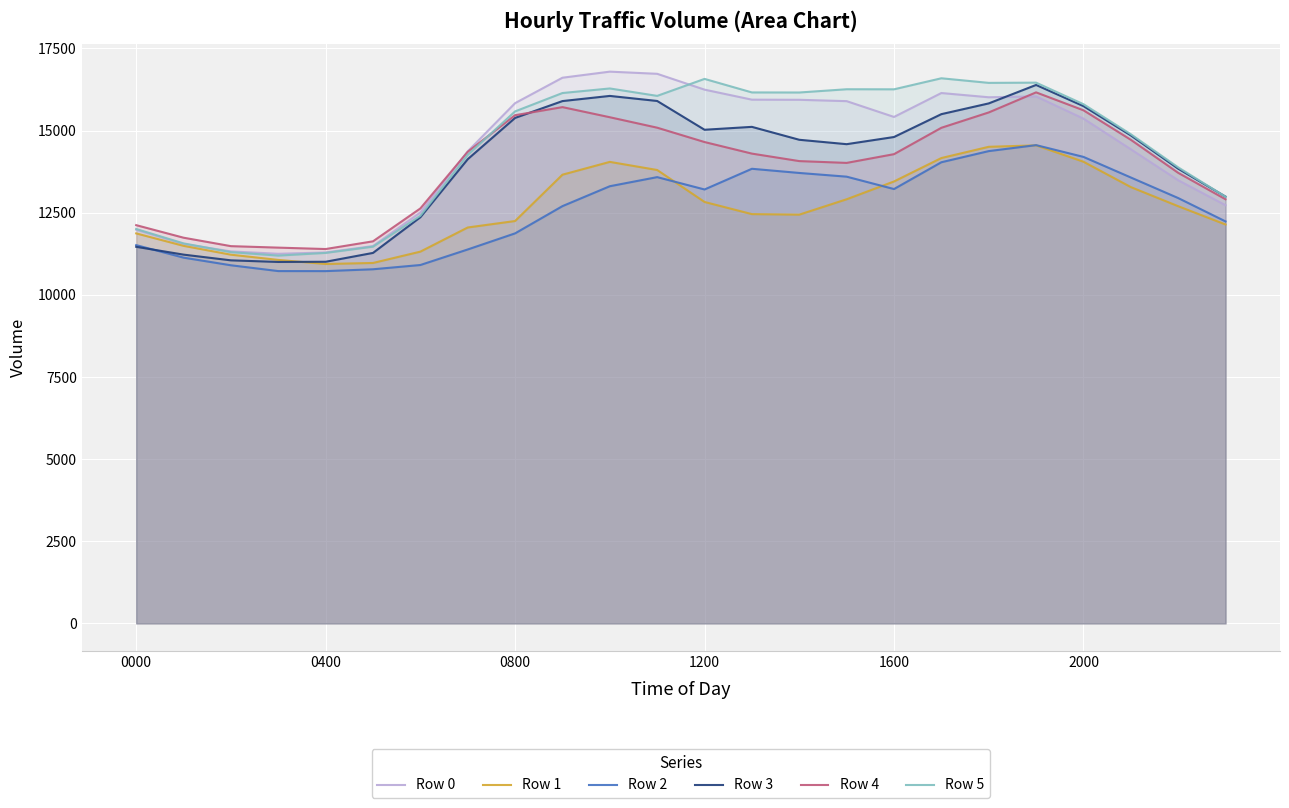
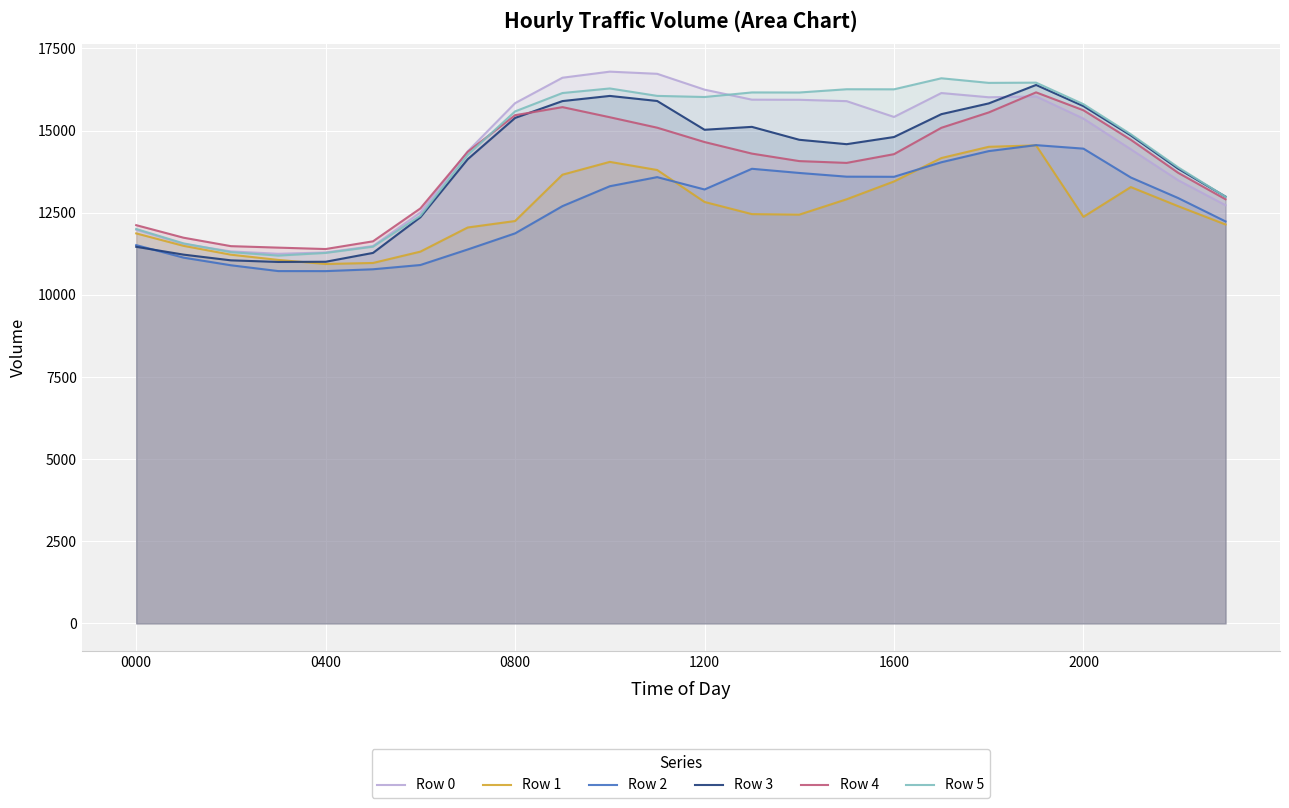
Row 5, 1200: 16600 -> 16000
Row 2, 1600: 13200 -> 13600
Row 1, 2000: 14100 -> 12400
Row 2, 2000: 14200 -> 14500
